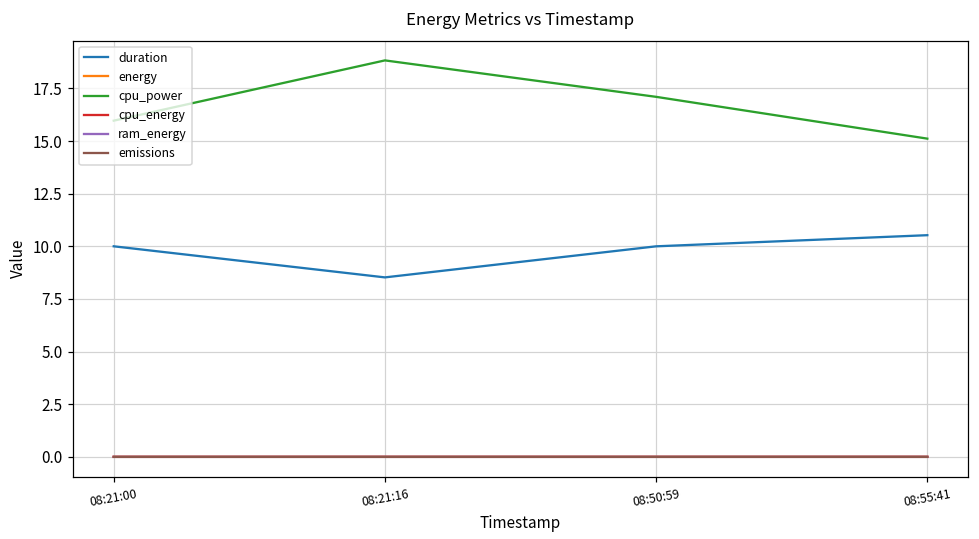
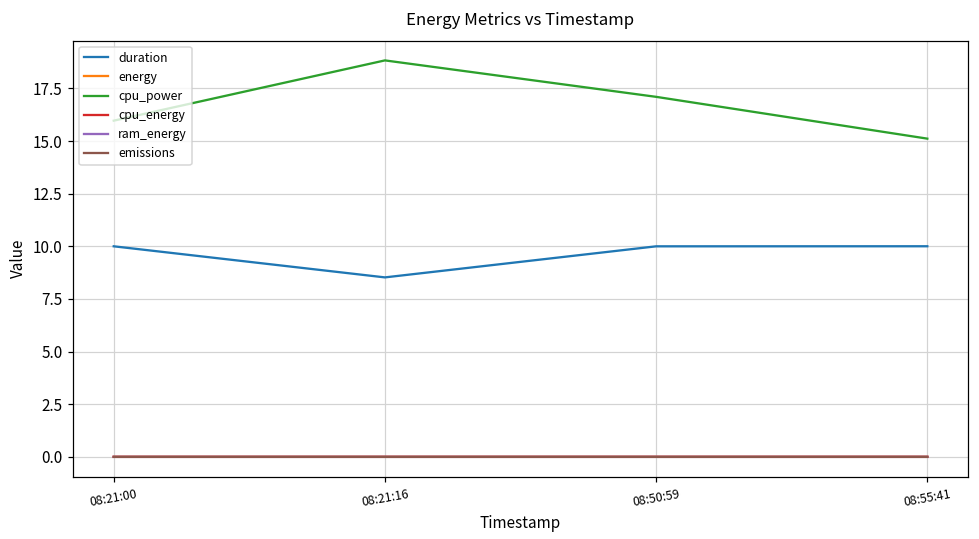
duration, 08:55:41: 10.5 -> 10.0
